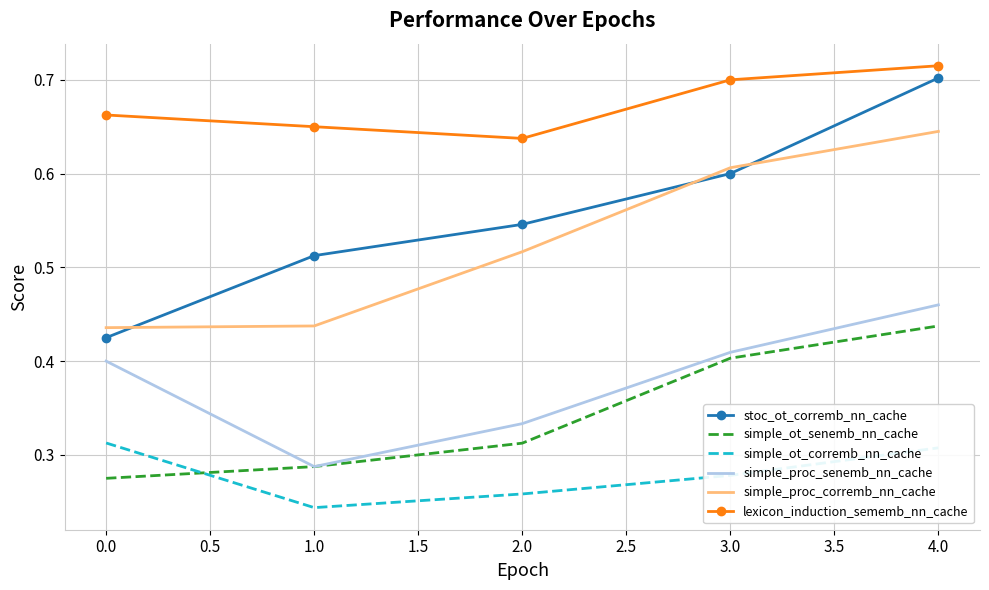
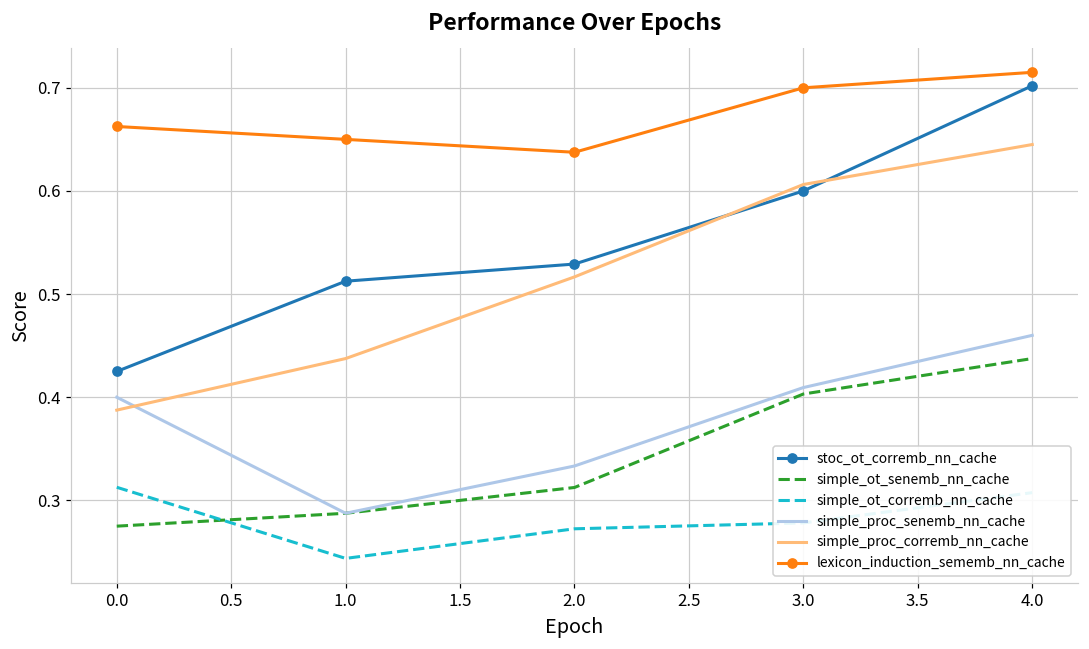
simple_proc_corremb_nn_cache, 0.0: 0.44 -> 0.39
stoc_ot_corremb_nn_cache, 2.0: 0.55 -> 0.53
simple_ot_corremb_nn_cache, 2.0: 0.26 -> 0.27
